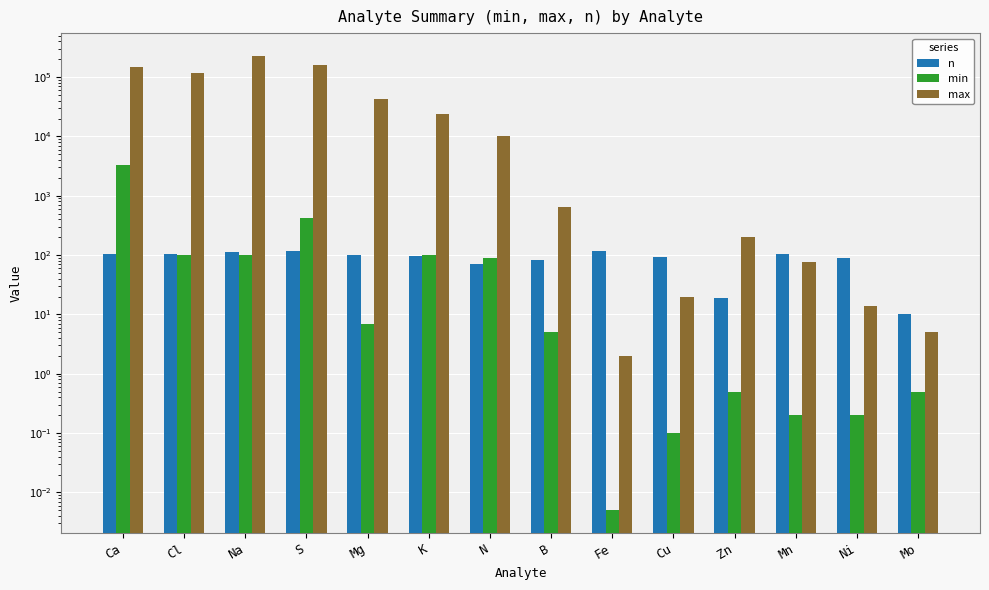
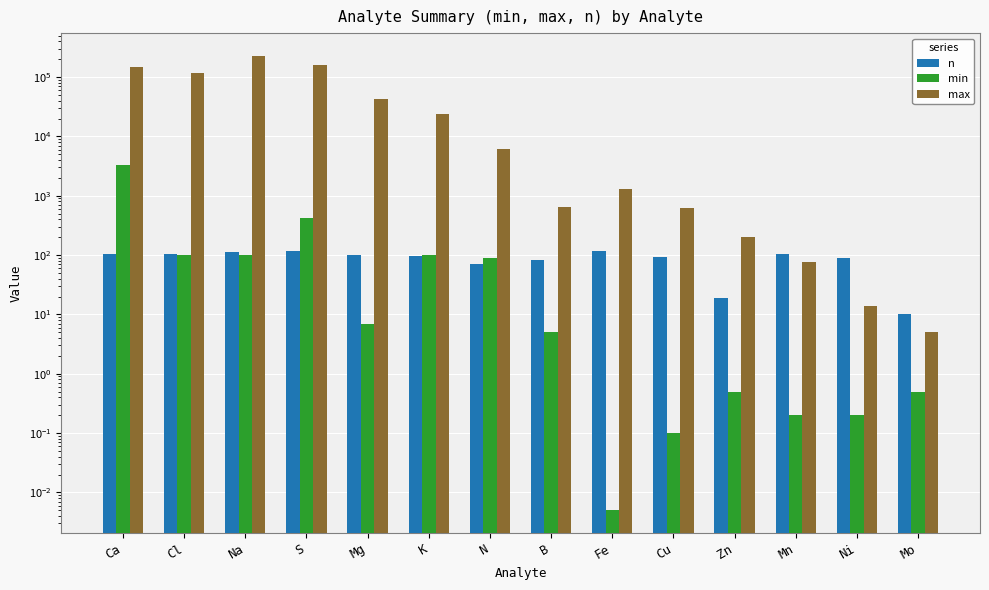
max, N: 10000 -> 6000
max, Fe: 2 -> 1300
max, Cu: 20 -> 600
